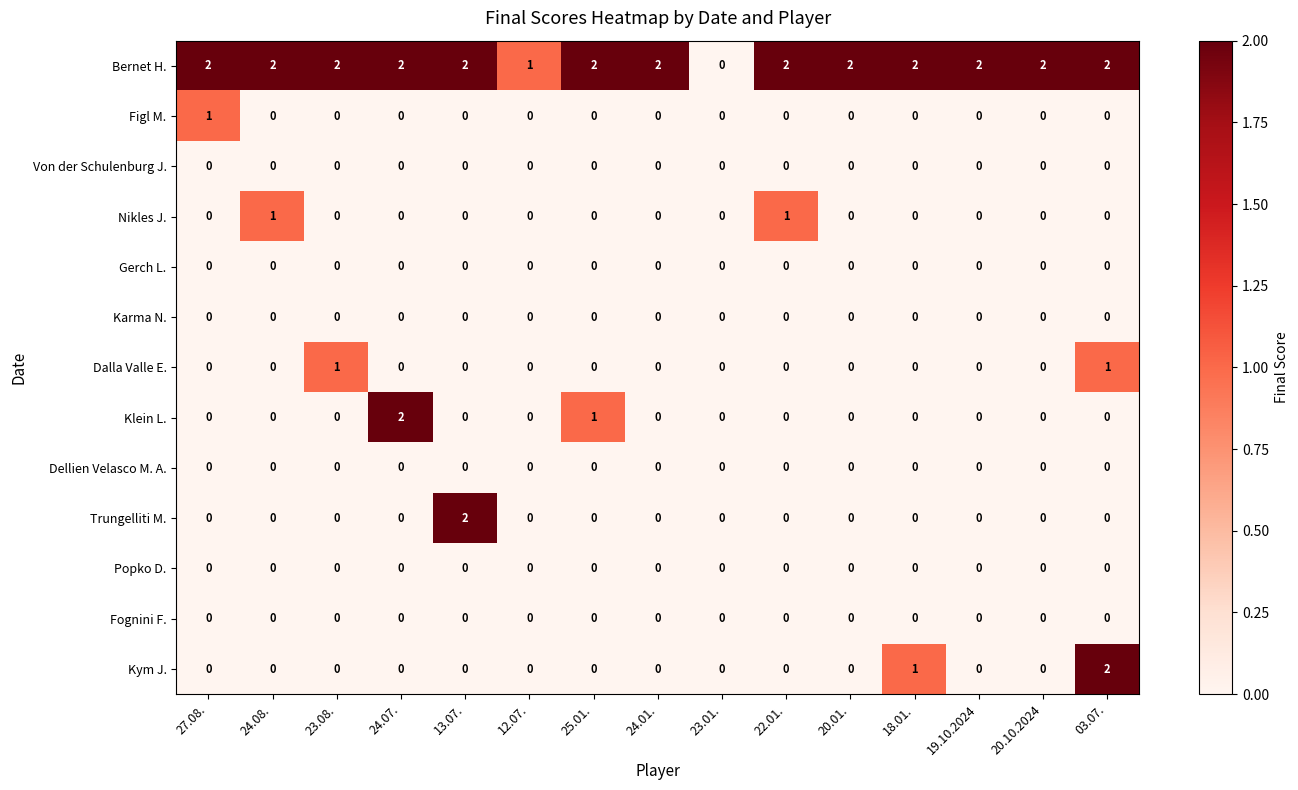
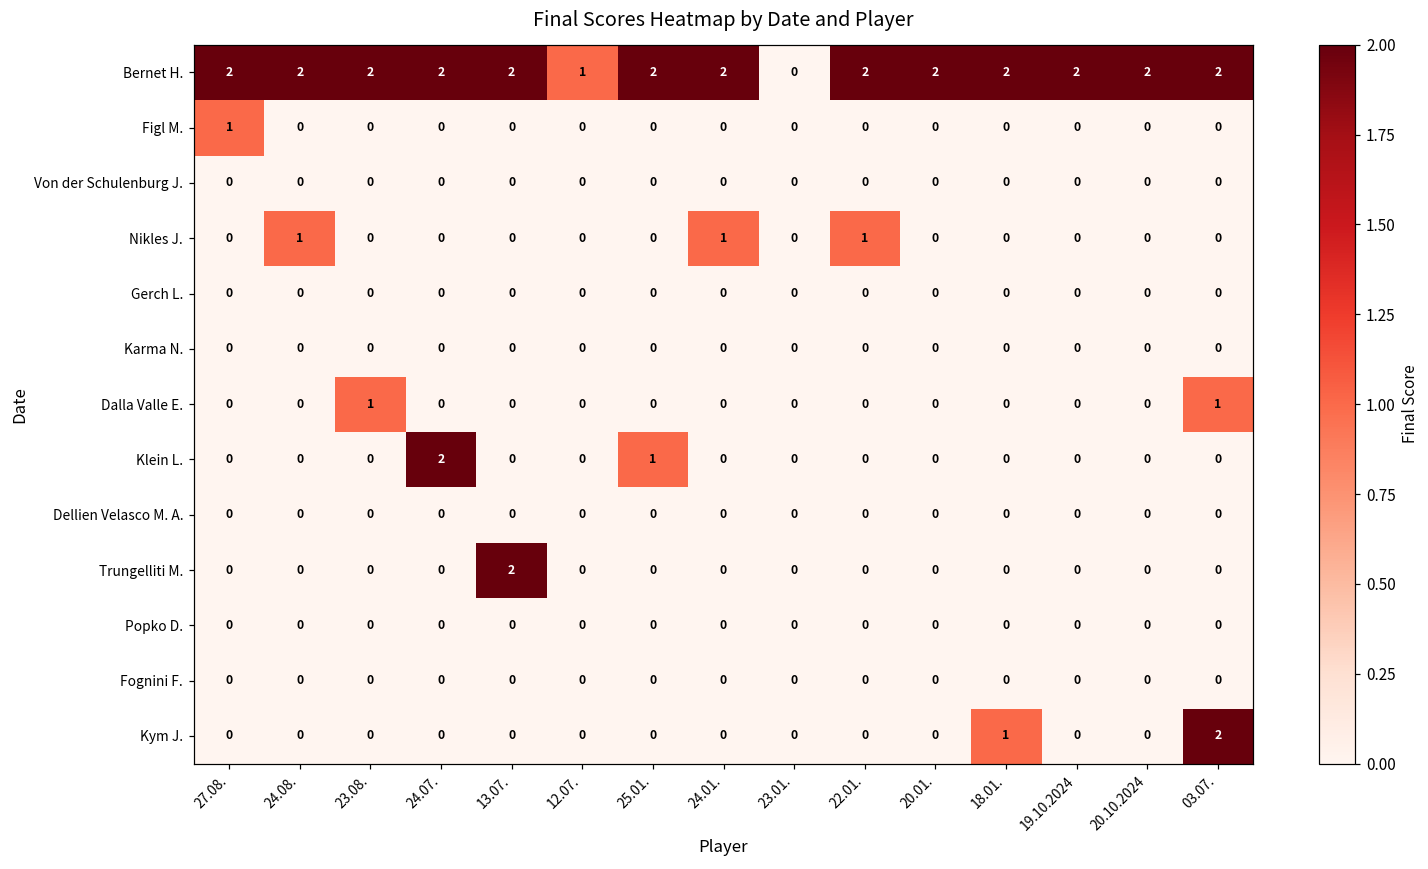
Nikles J., 24.01.: 0 -> 1
